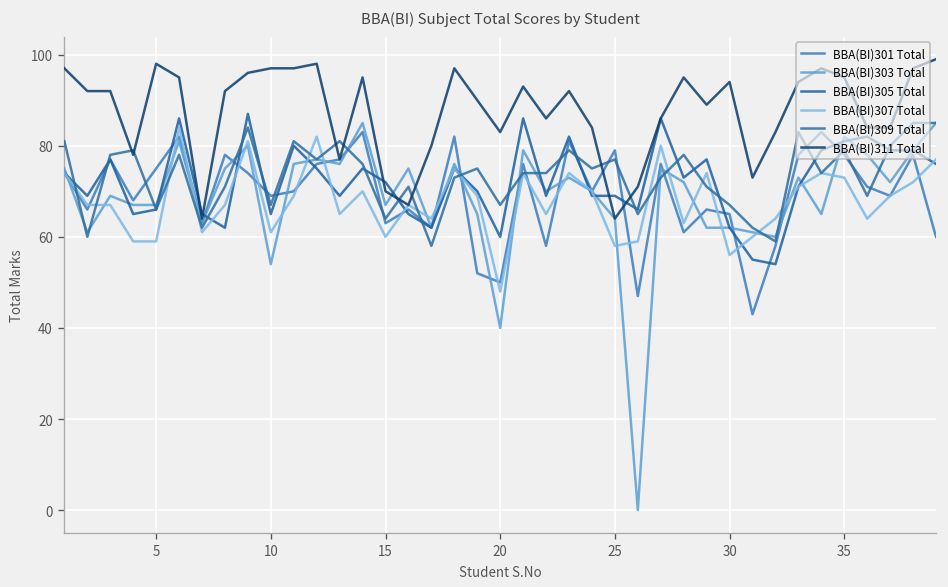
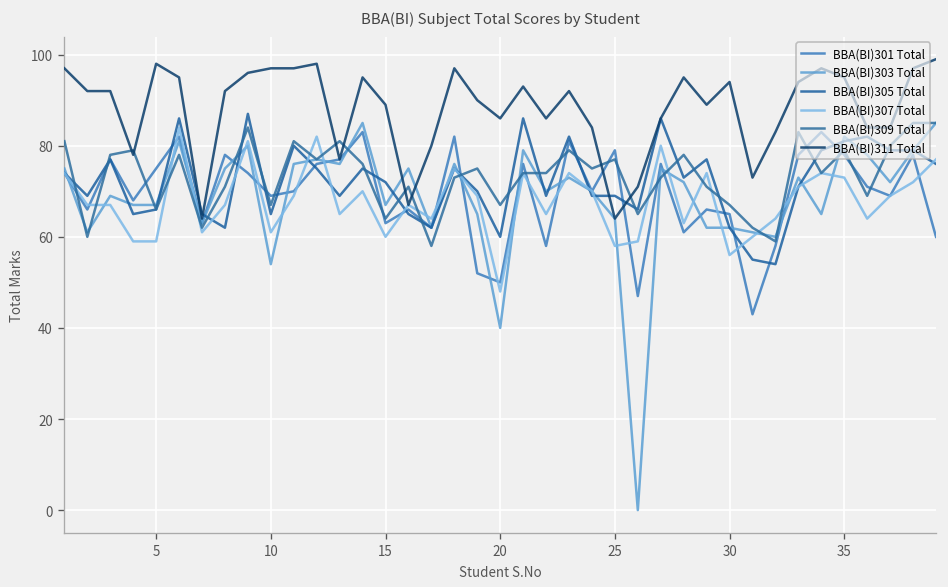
BBA(BI)311 Total, 15: 70 -> 89
BBA(BI)311 Total, 20: 83 -> 86
